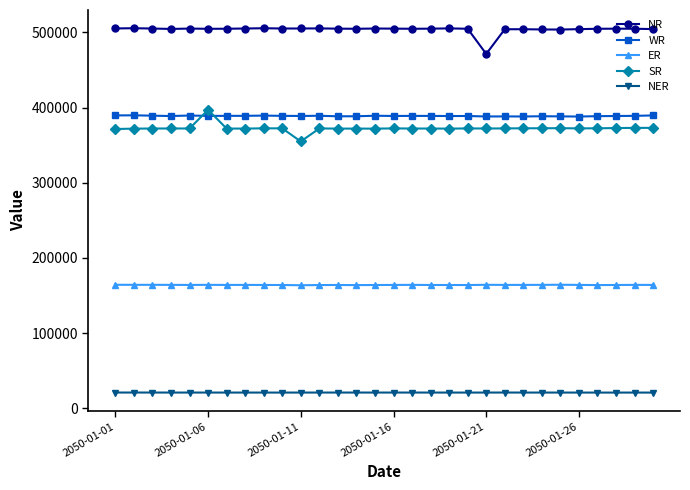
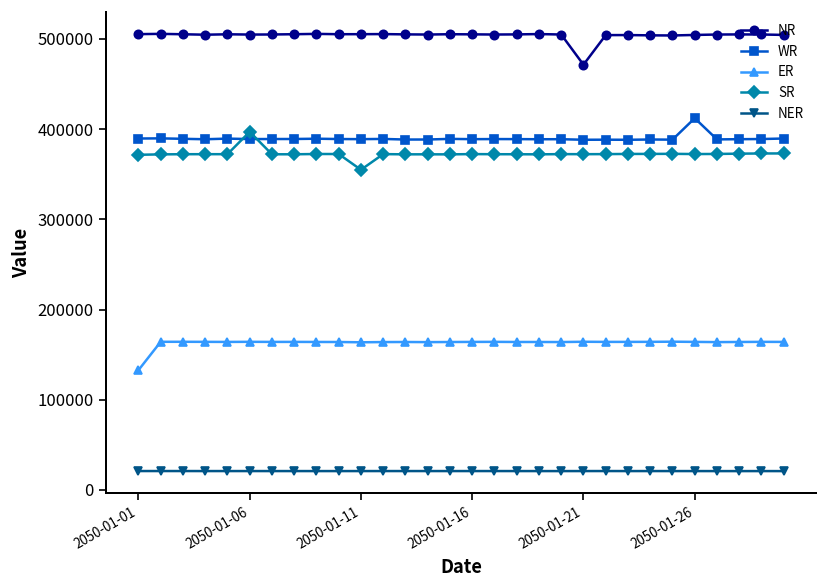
ER, 2050-01-01: 160000 -> 130000
WR, 2050-01-26: 390000 -> 410000
